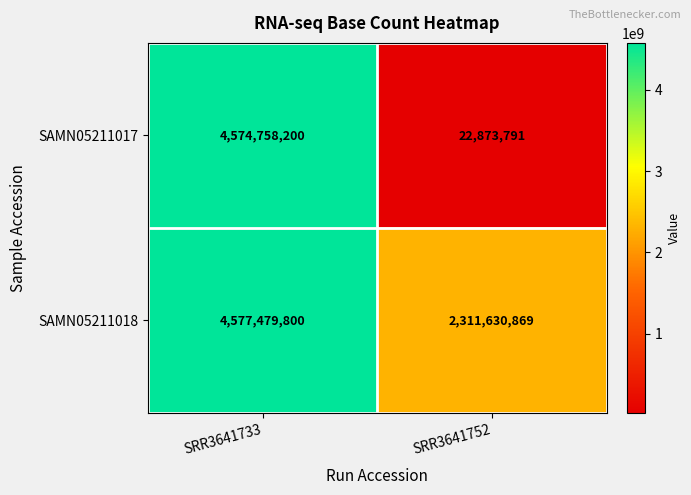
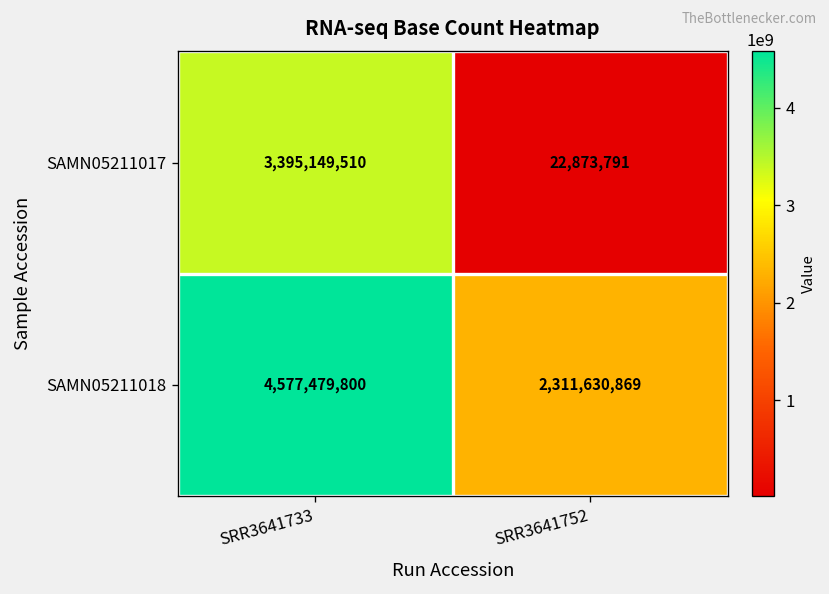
SAMN05211017, SRR3641733: 4,574,758,200 -> 3,395,149,510
